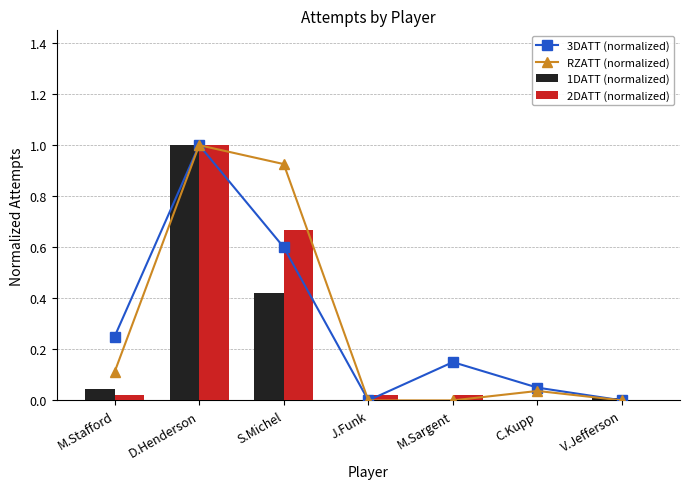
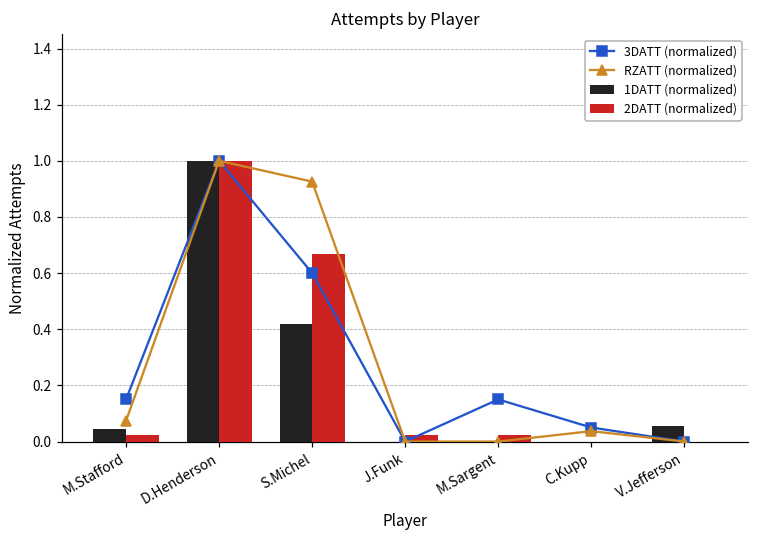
3DATT (normalized), M.Stafford: 0.25 -> 0.15
RZATT (normalized), M.Stafford: 0.11 -> 0.07
1DATT (normalized), V.Jefferson: 0.01 -> 0.05
